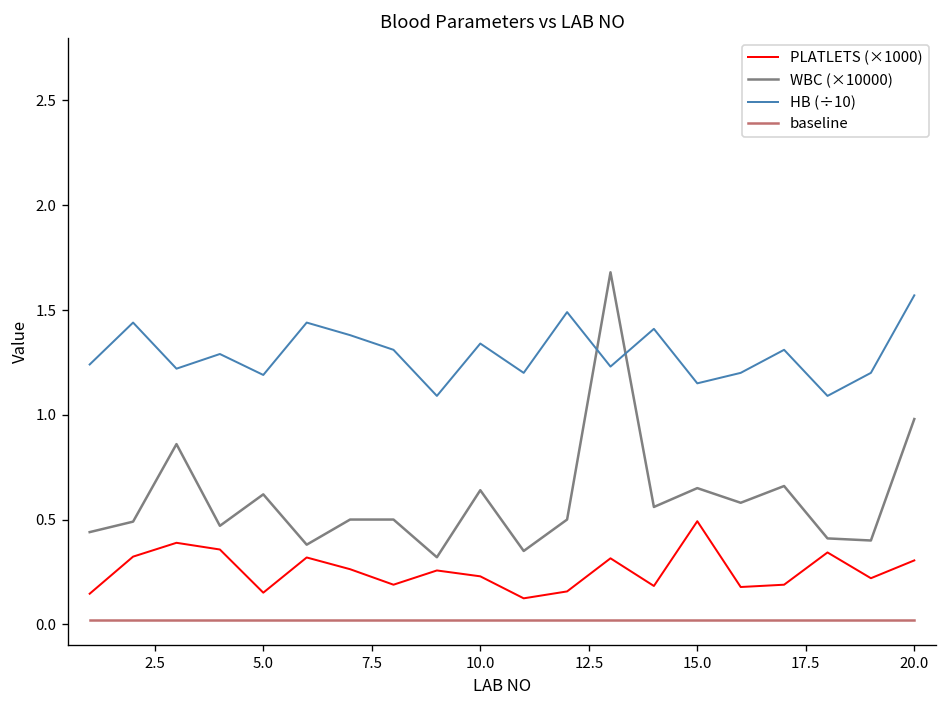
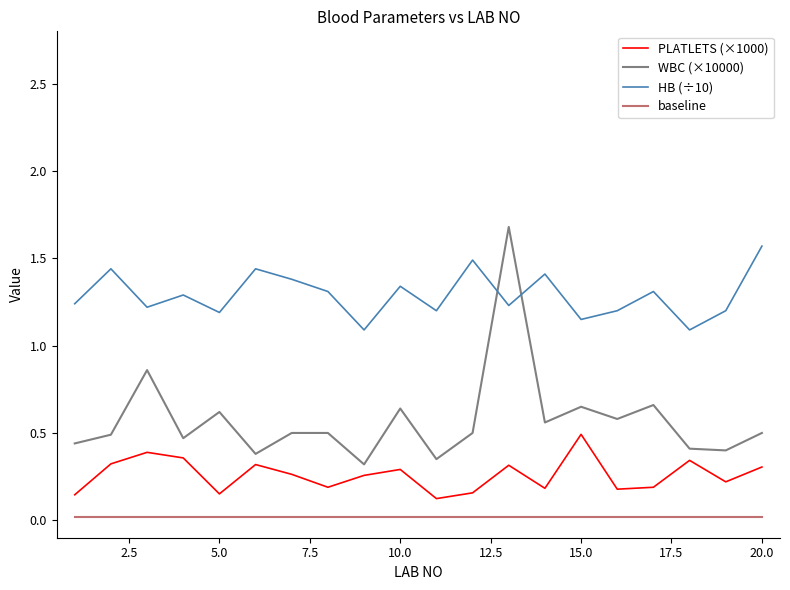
PLATLETS (×1000), 10.0: 0.23 -> 0.29
WBC (×10000), 20.0: 0.98 -> 0.50
